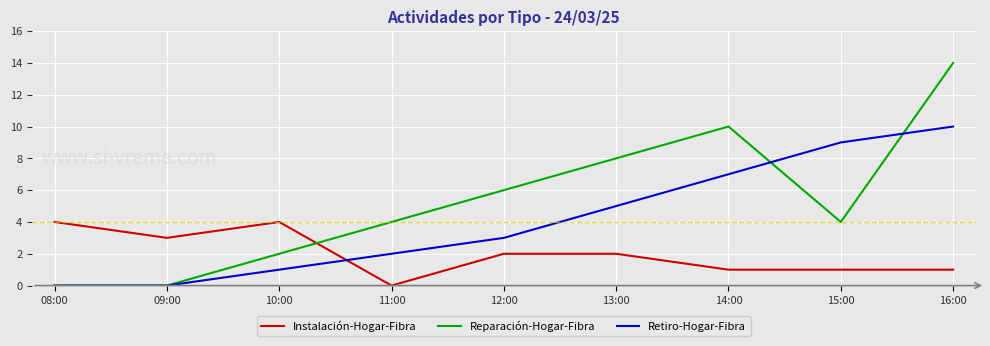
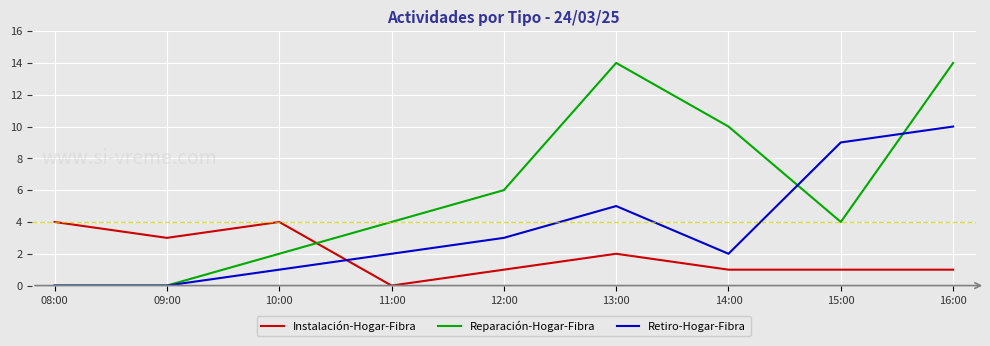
Instalación-Hogar-Fibra, 12:00: 2 -> 1
Reparación-Hogar-Fibra, 13:00: 8 -> 14
Retiro-Hogar-Fibra, 14:00: 7 -> 2
